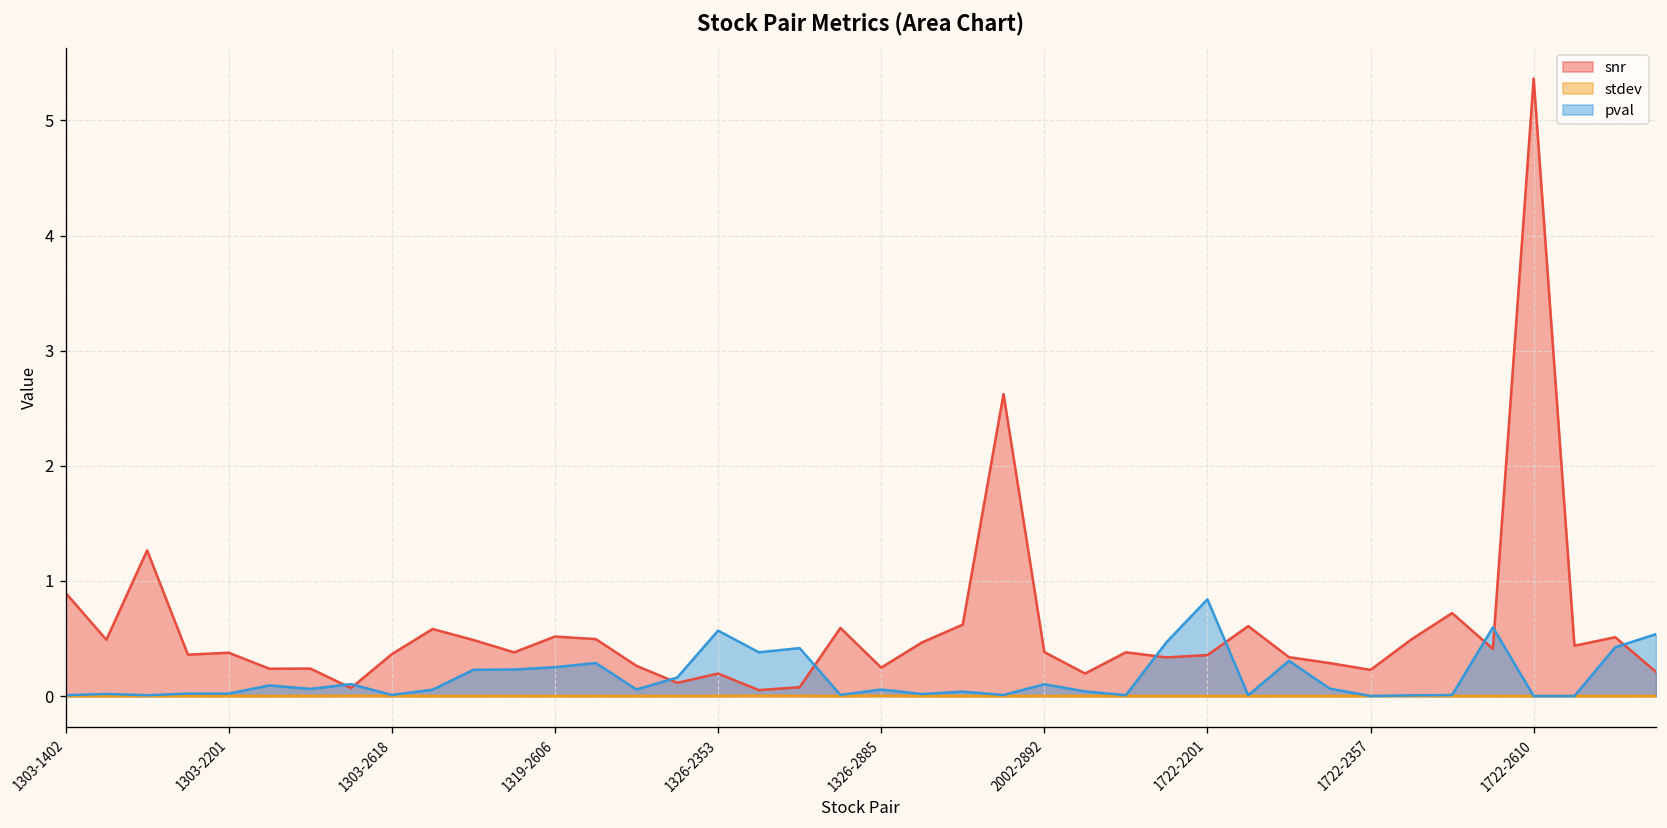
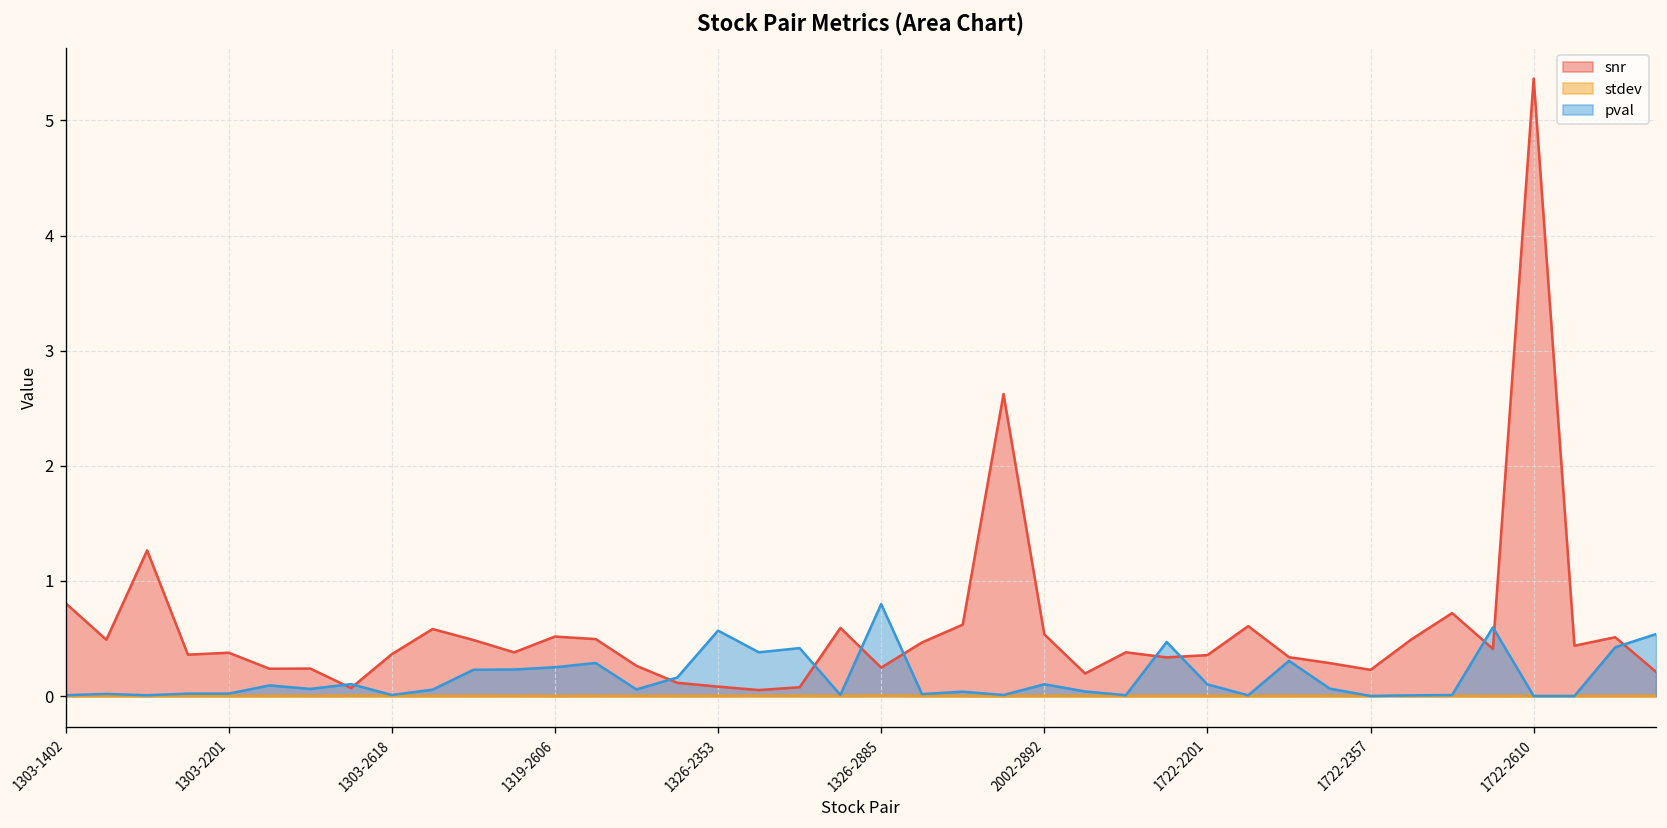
snr, 1303-1402: 0.9 -> 0.8
snr, 1326-2353: 0.2 -> 0.1
pval, 1326-2885: 0.1 -> 0.8
snr, 2002-2892: 0.4 -> 0.5
pval, 1722-2201: 0.8 -> 0.1
